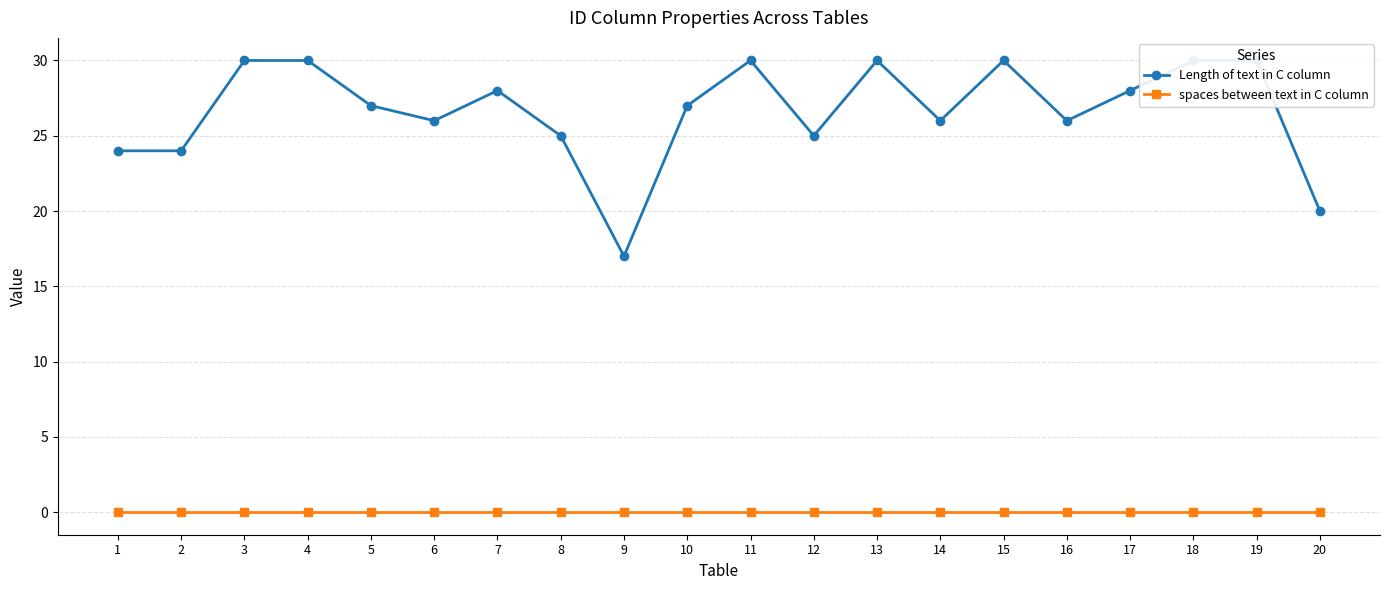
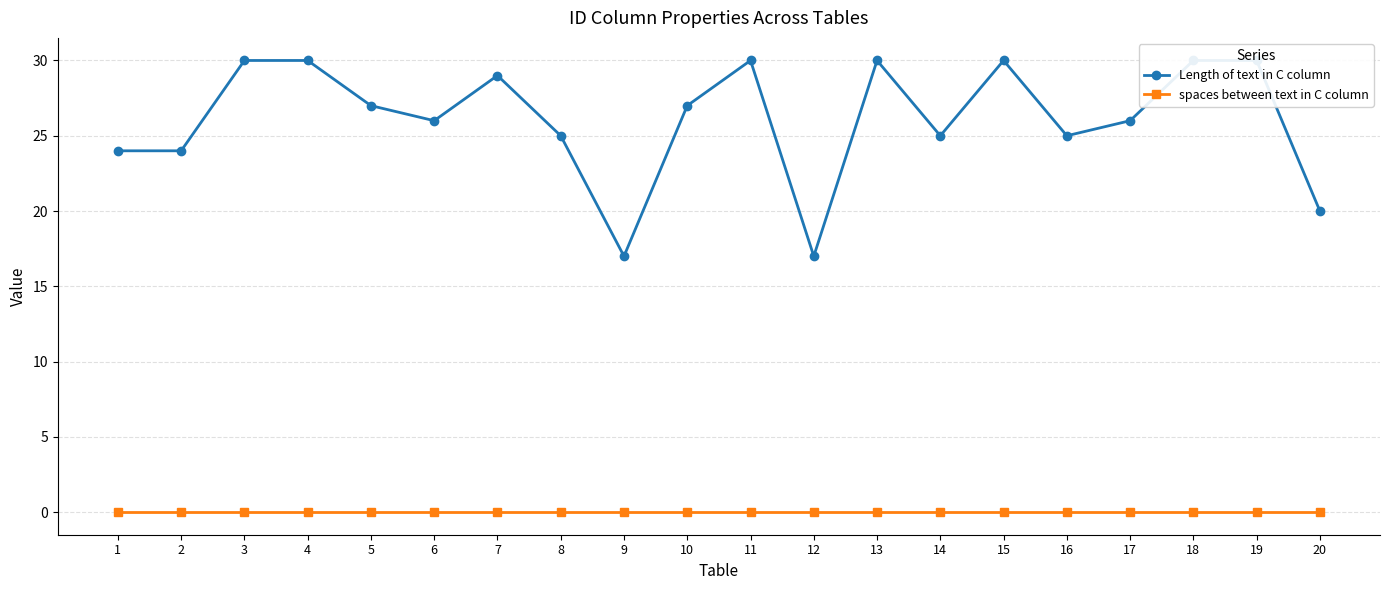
Length of text in C column, 7: 28 -> 29
Length of text in C column, 12: 25 -> 17
Length of text in C column, 14: 26 -> 25
Length of text in C column, 16: 26 -> 25
Length of text in C column, 17: 28 -> 26
